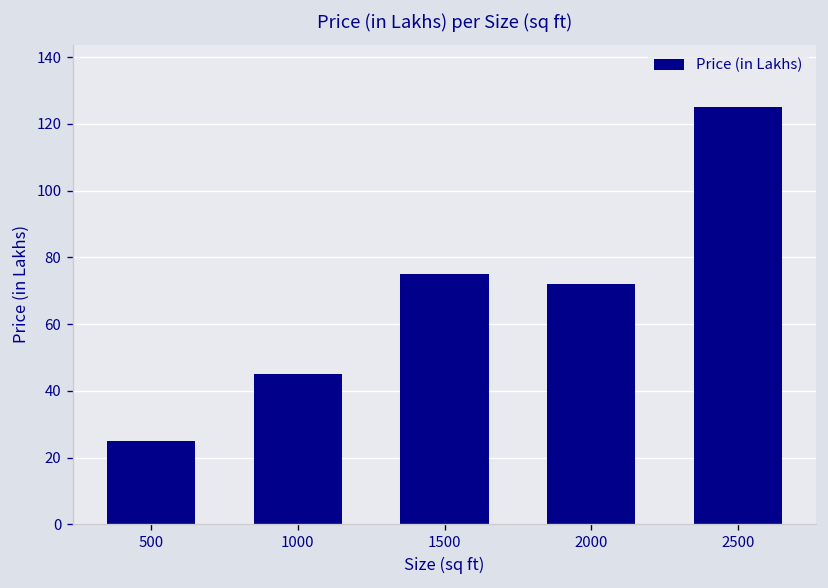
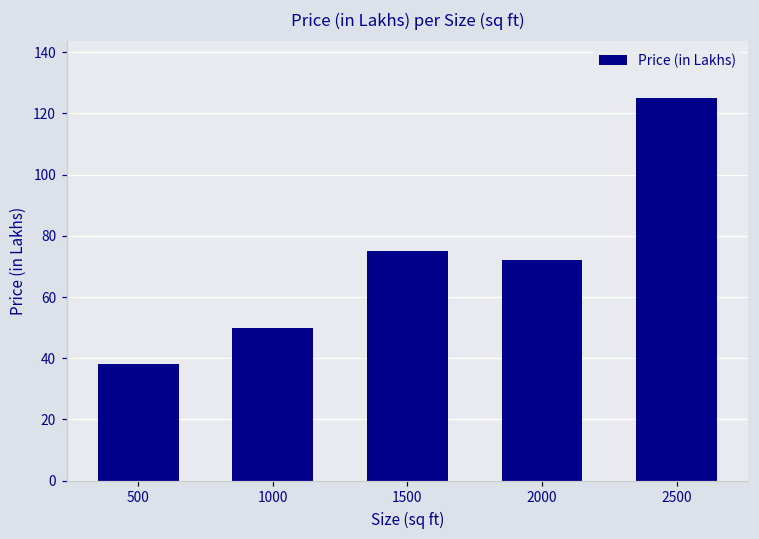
500: 25 -> 38
1000: 45 -> 50
